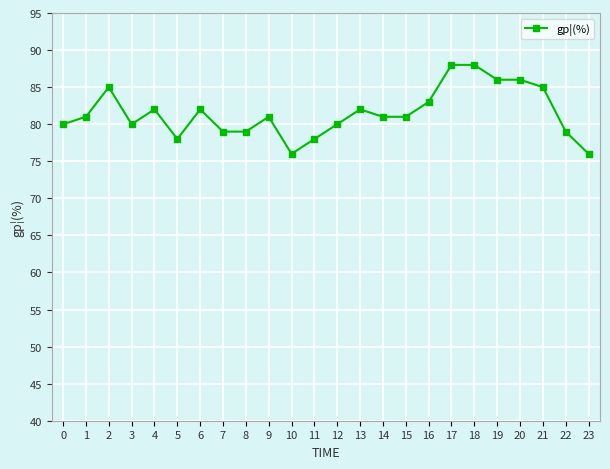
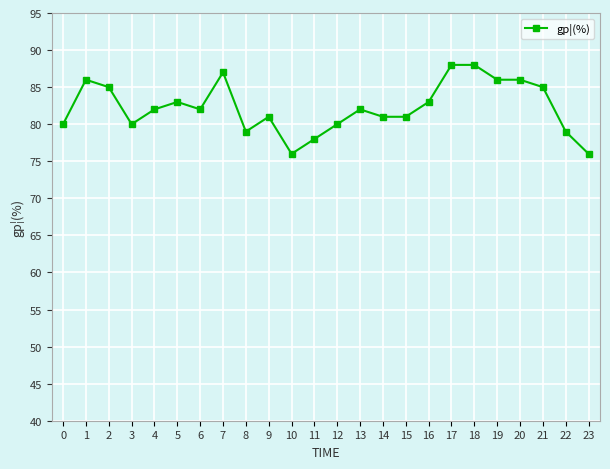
1: 81 -> 86
5: 78 -> 83
7: 79 -> 87
